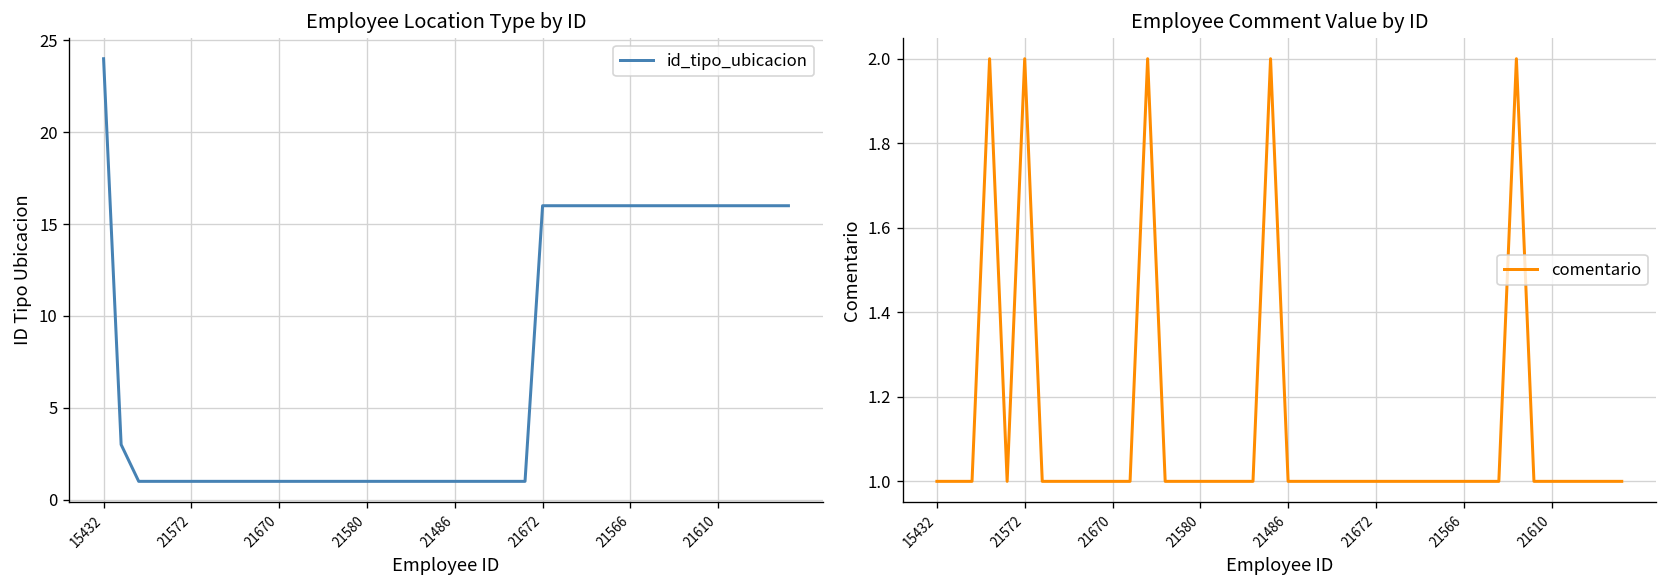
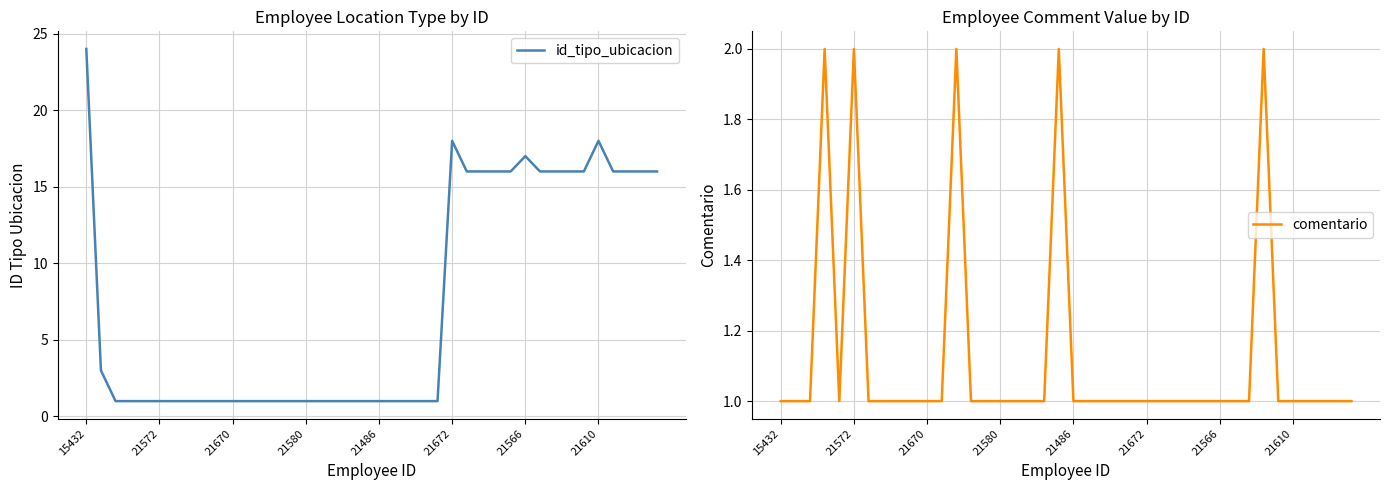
Employee Location Type by ID, 21672: 16 -> 18
Employee Location Type by ID, 21566: 16 -> 17
Employee Location Type by ID, 21610: 16 -> 18
